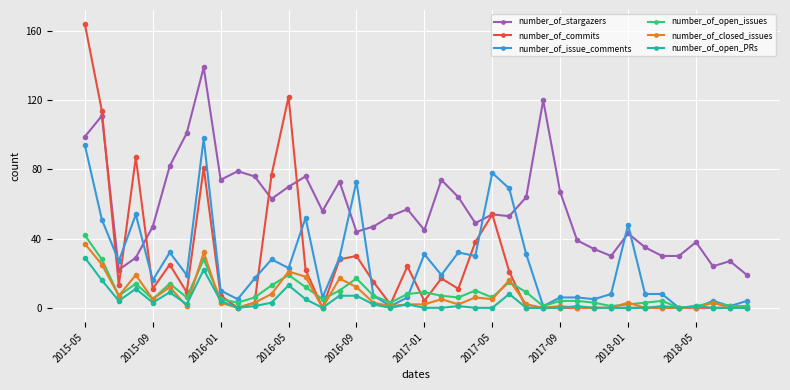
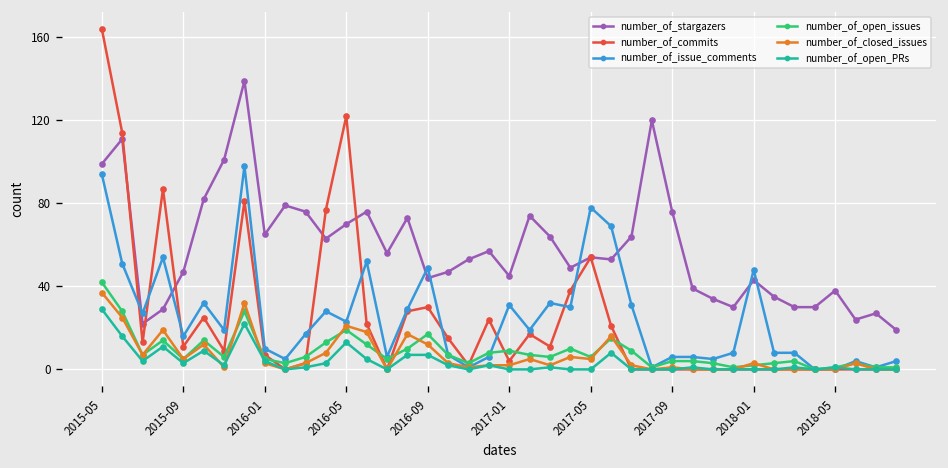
number_of_stargazers, 2016-01: 74 -> 65
number_of_issue_comments, 2016-09: 73 -> 49
number_of_stargazers, 2017-09: 67 -> 76
